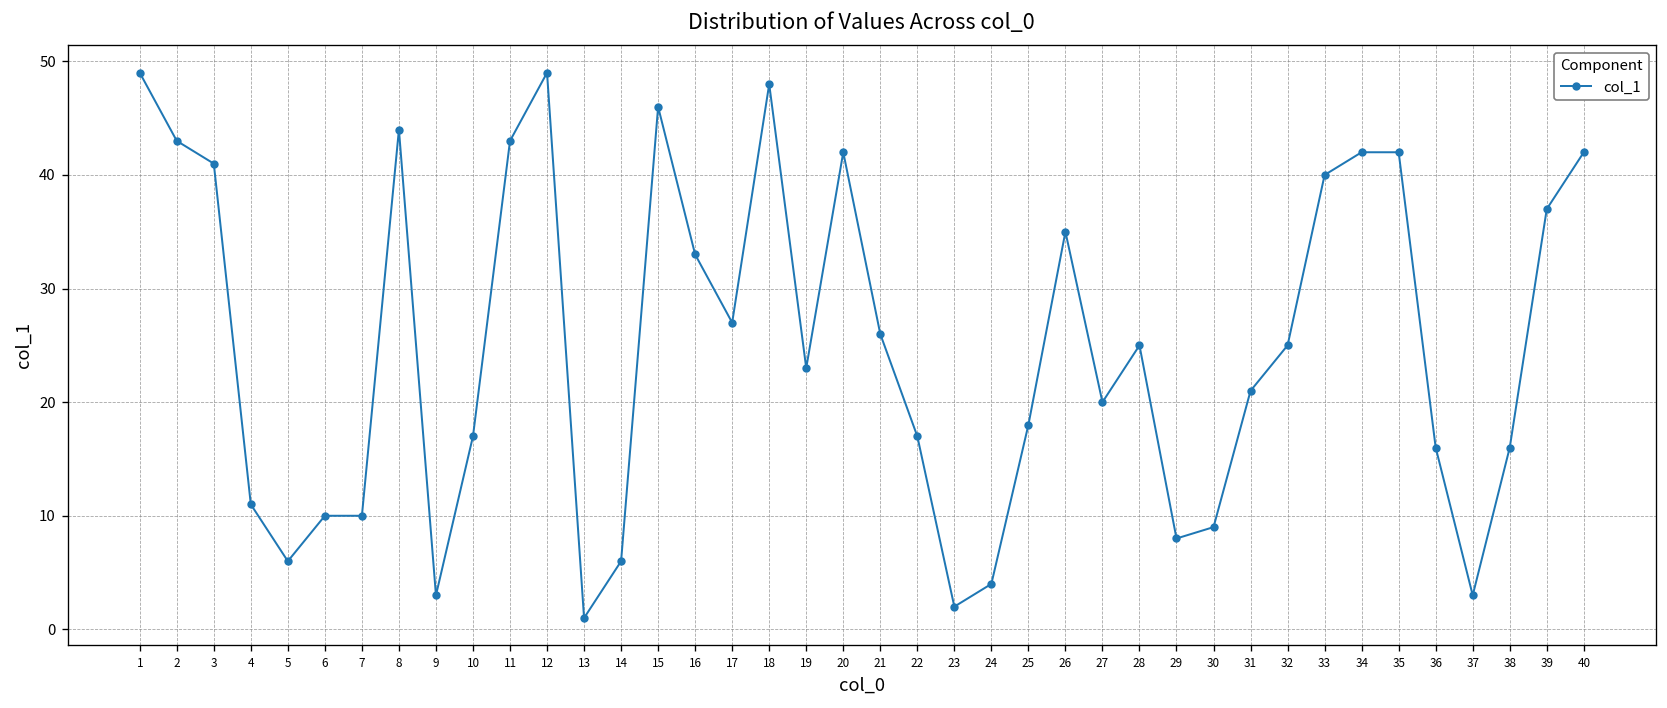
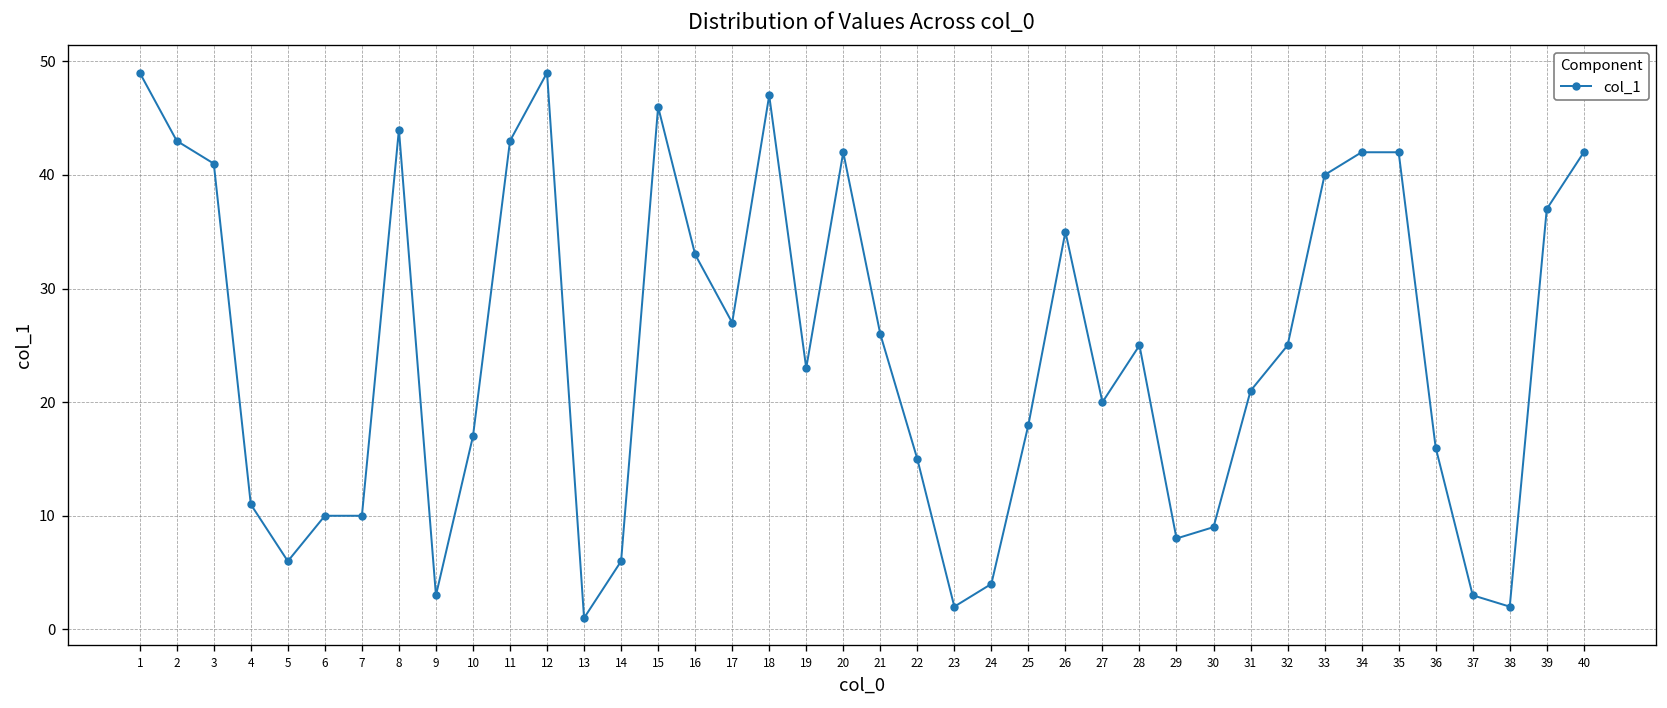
18: 48 -> 47
22: 17 -> 15
38: 16 -> 2
